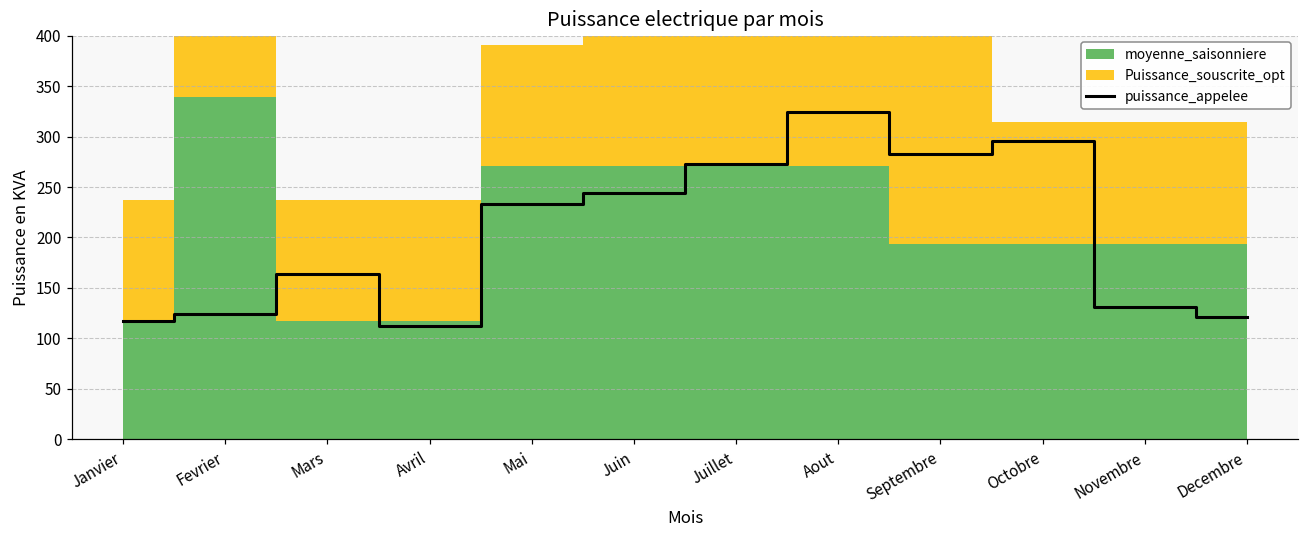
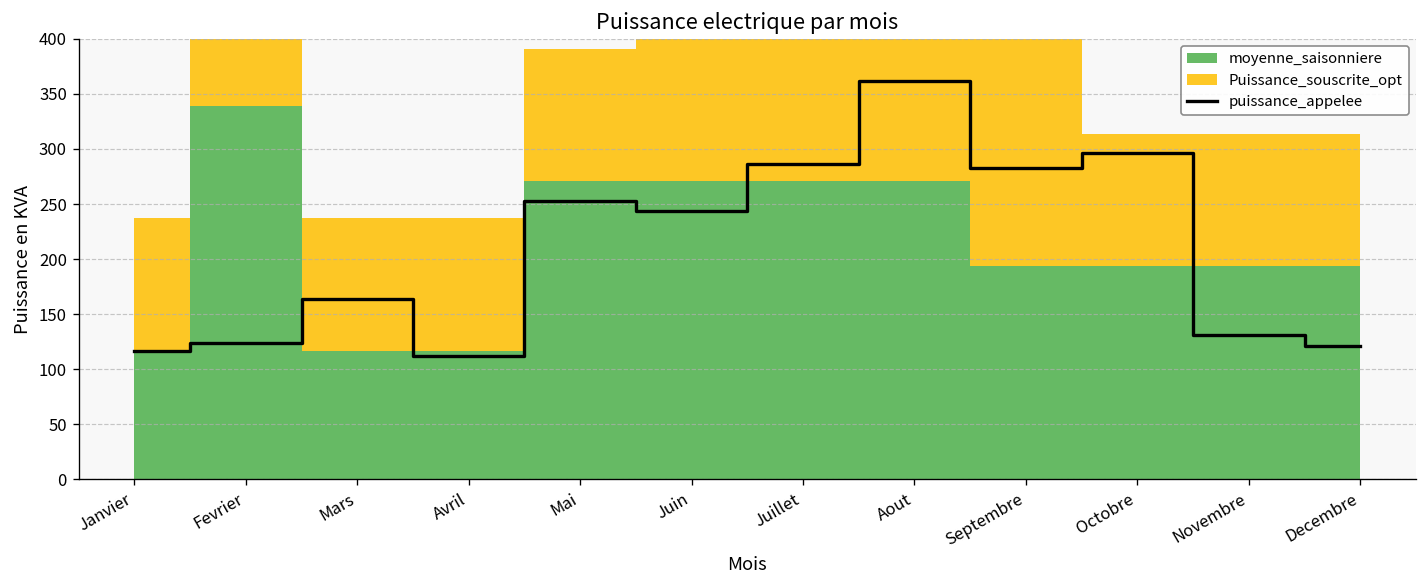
puissance_appelee, Mai: 230 -> 250
puissance_appelee, Juillet: 270 -> 290
puissance_appelee, Aout: 320 -> 360
